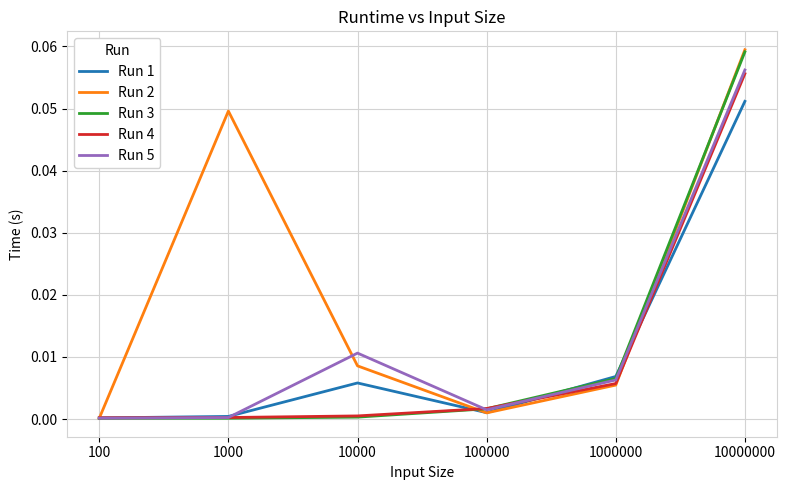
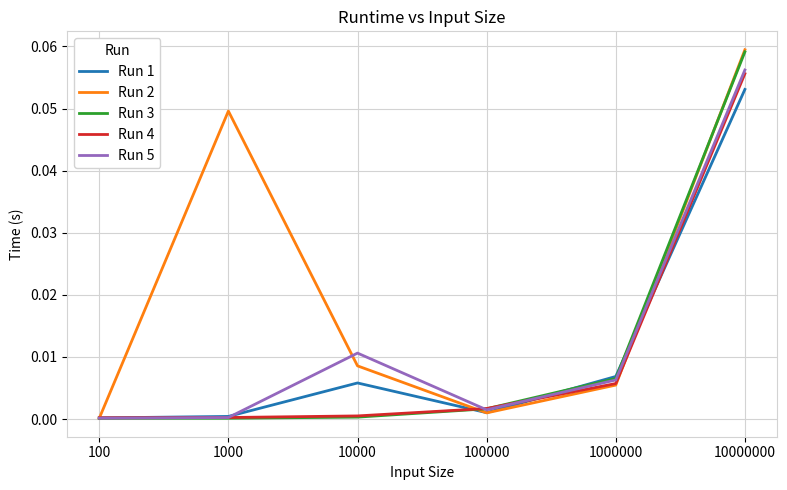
Run 1, 10000000: 0.051 -> 0.053
